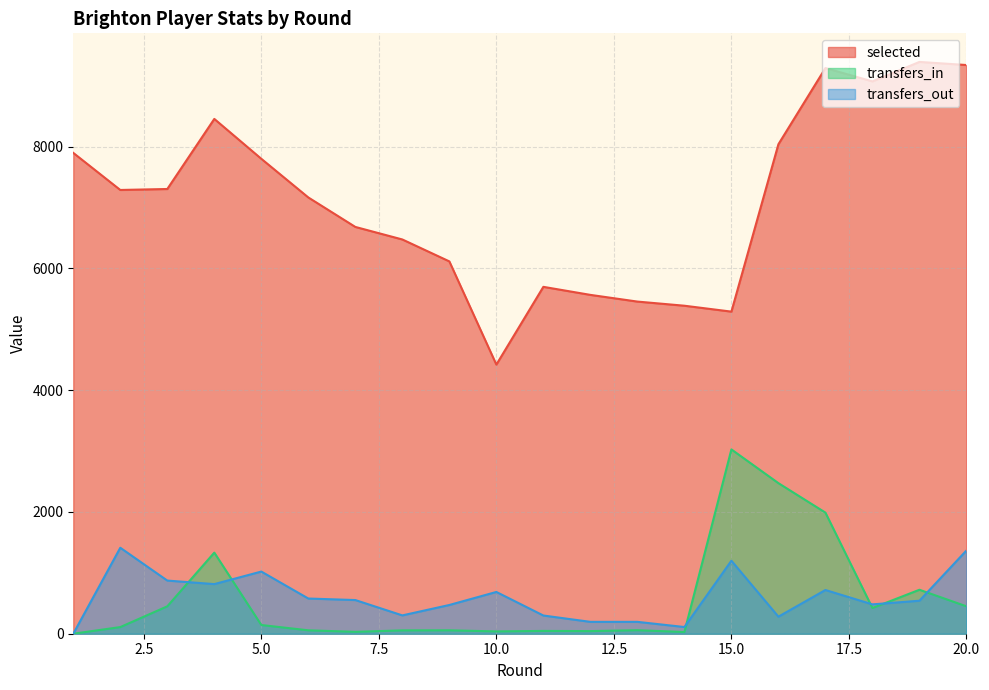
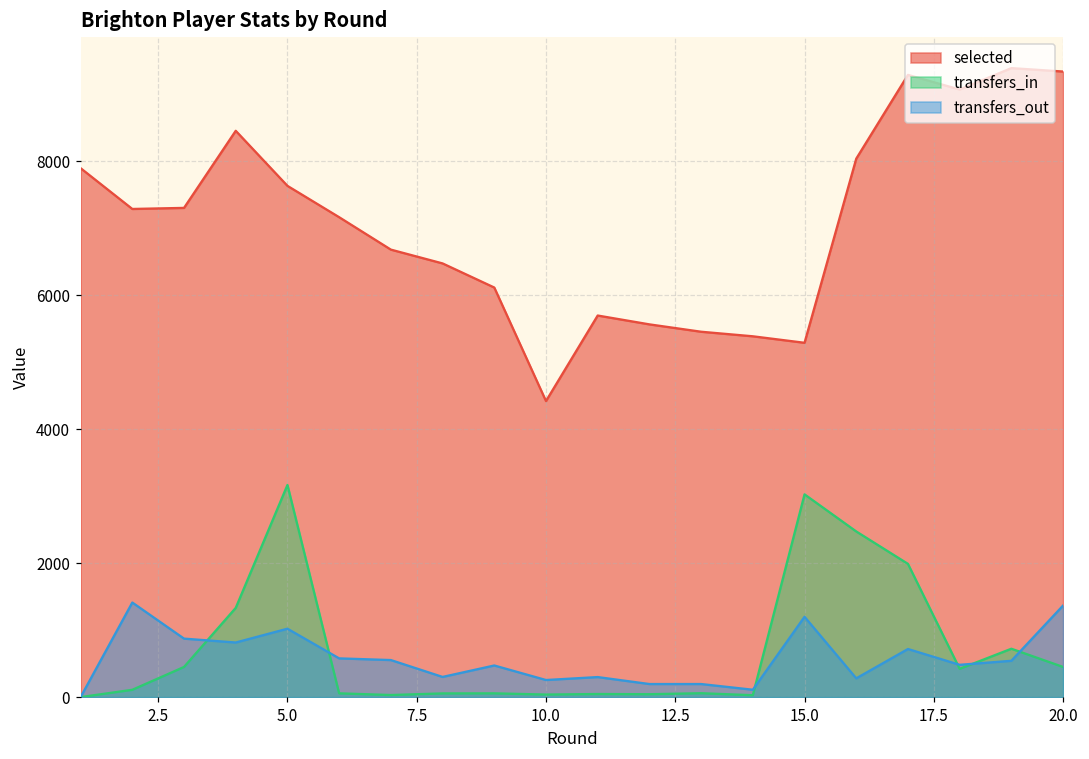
selected, 5.0: 7800 -> 7600
transfers_in, 5.0: 100 -> 3200
transfers_out, 10.0: 700 -> 300
